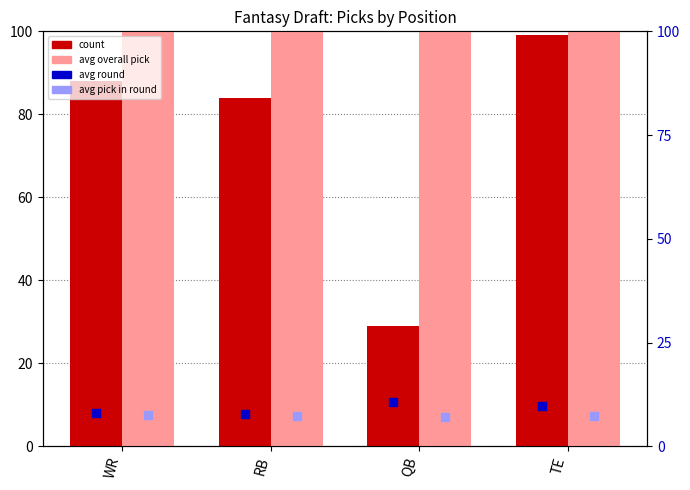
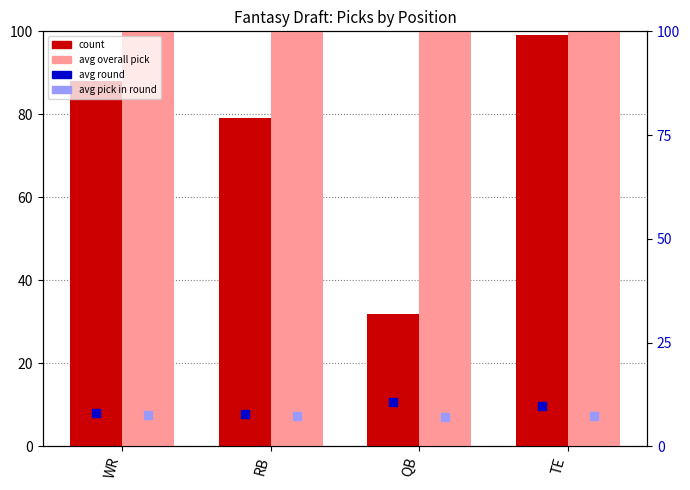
count, RB: 84 -> 79
count, QB: 29 -> 32
